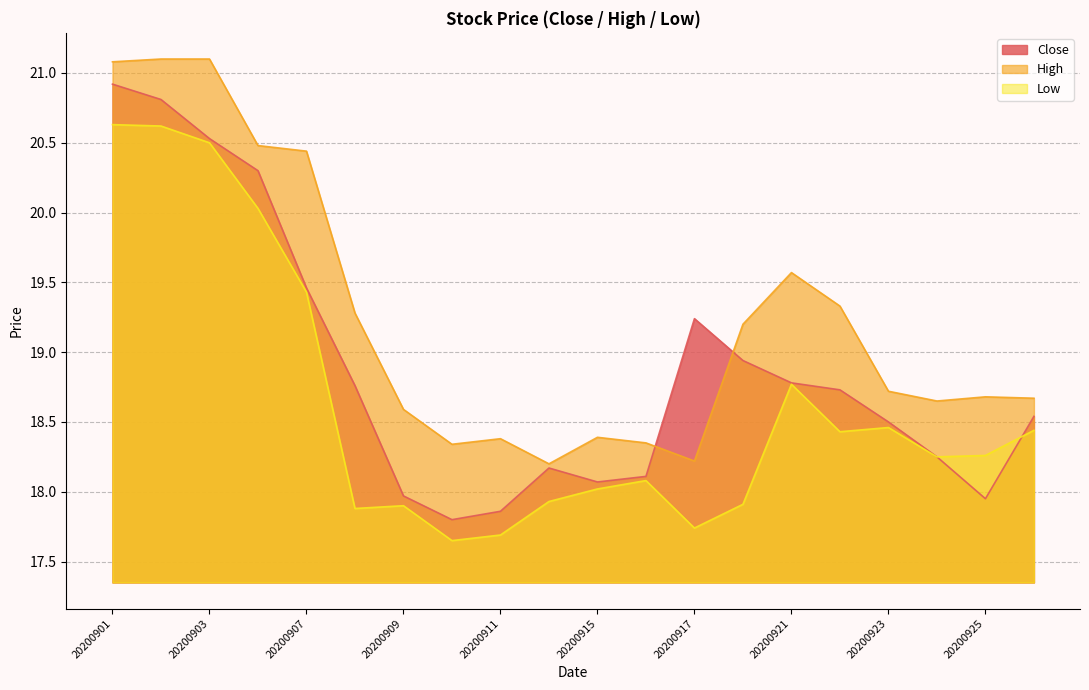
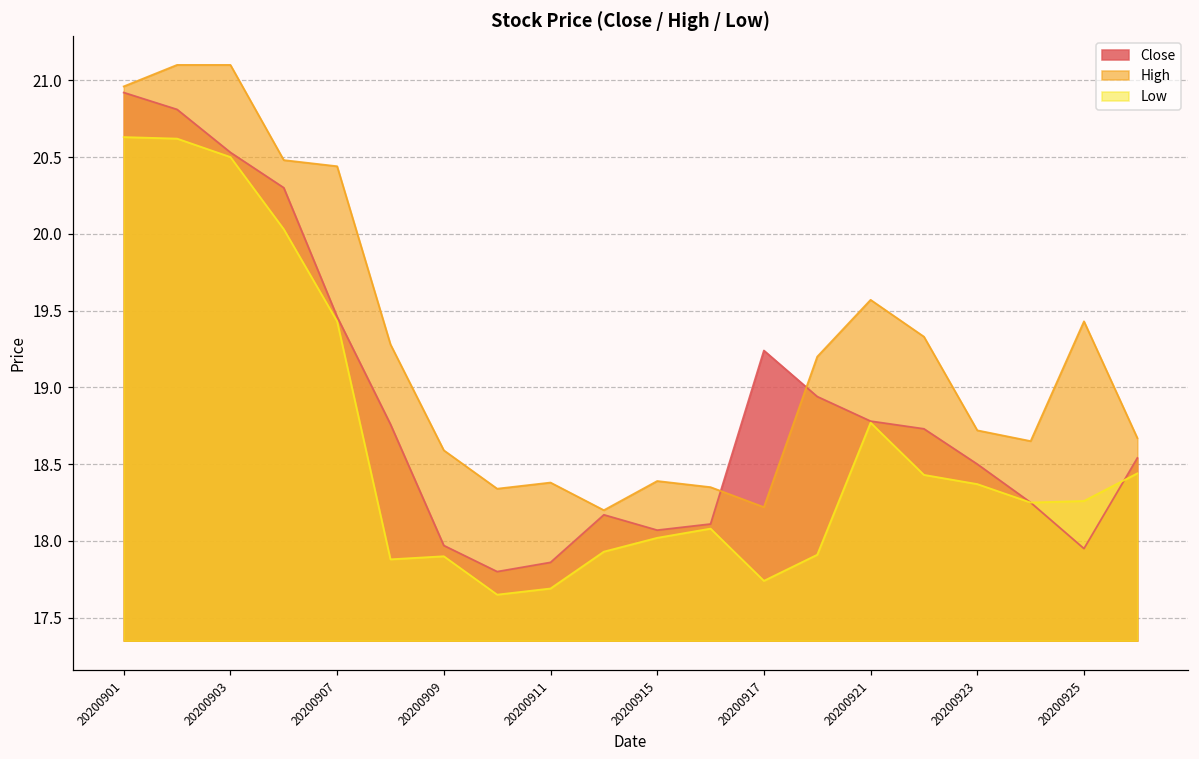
High, 20200901: 21.08 -> 20.96
Low, 20200923: 18.46 -> 18.37
High, 20200925: 18.68 -> 19.43
